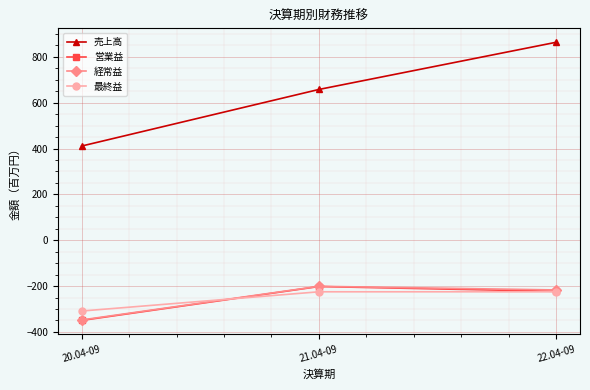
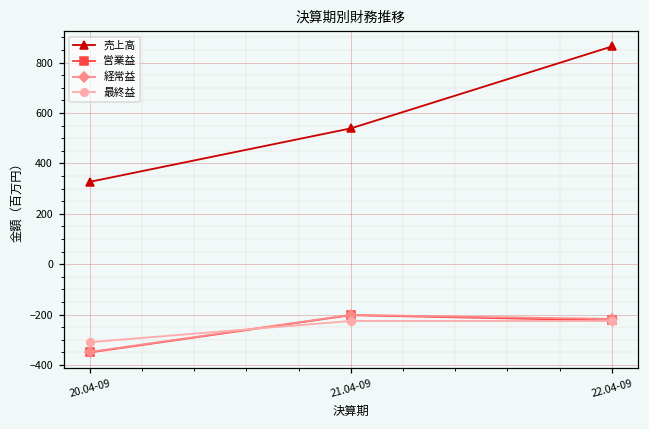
売上高, 20.04-09: 410 -> 330
売上高, 21.04-09: 660 -> 540
